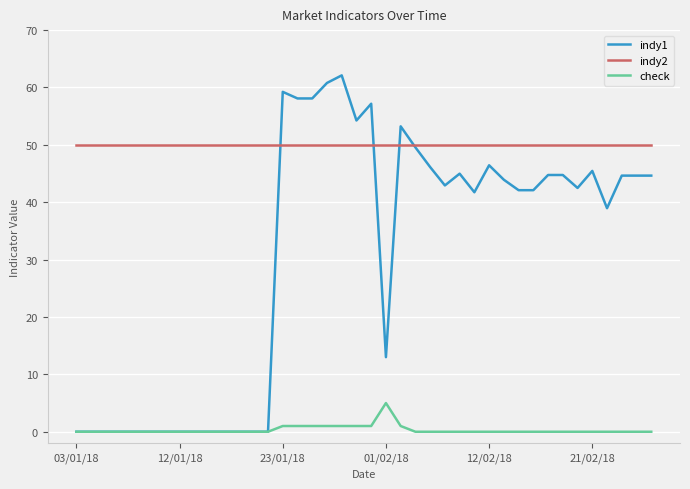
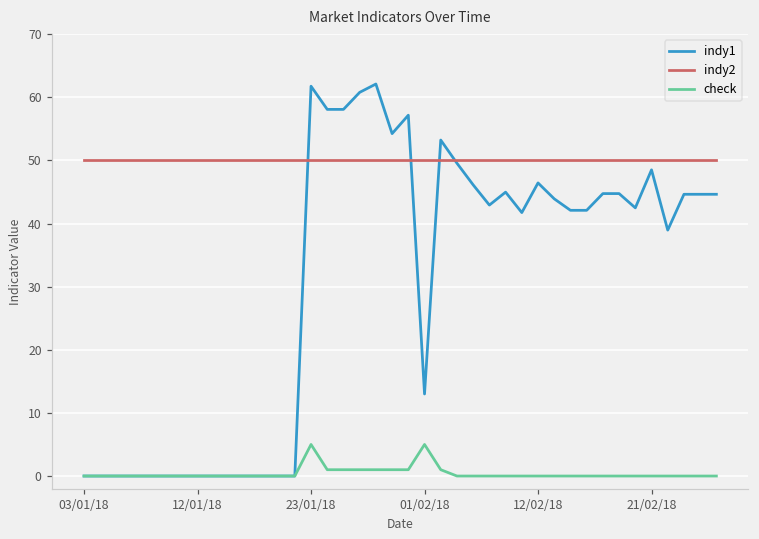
indy1, 23/01/18: 59 -> 62
check, 23/01/18: 1 -> 5
indy1, 21/02/18: 45 -> 49
